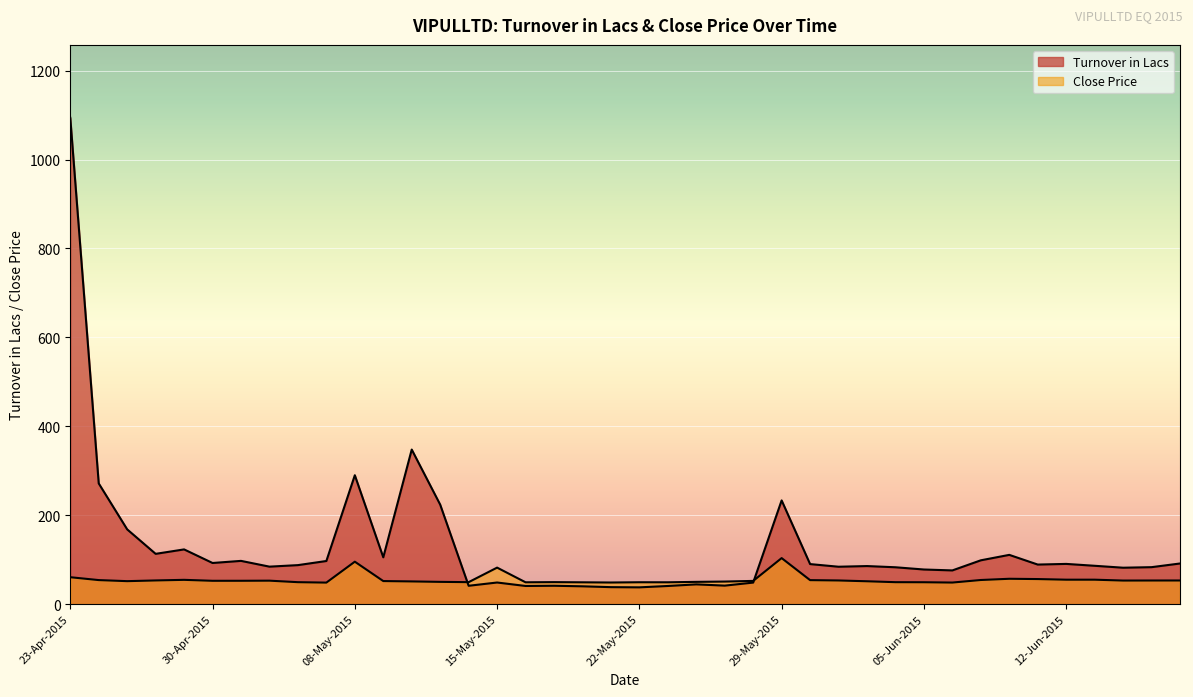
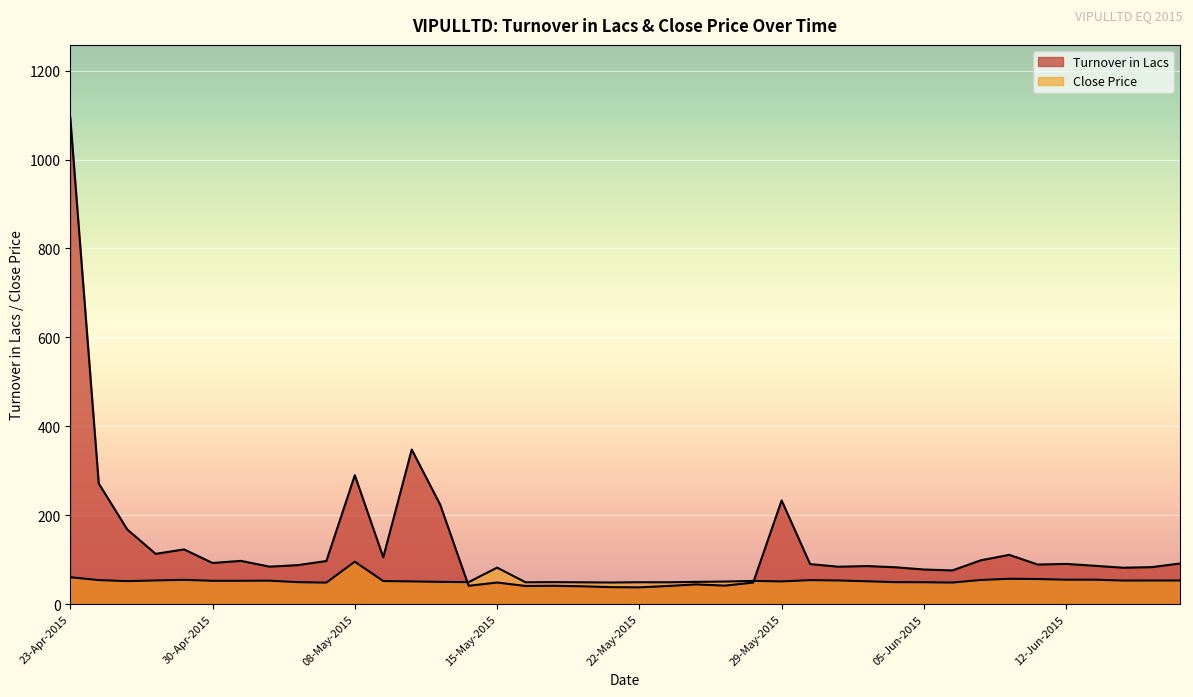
Close Price, 29-May-2015: 100 -> 50
